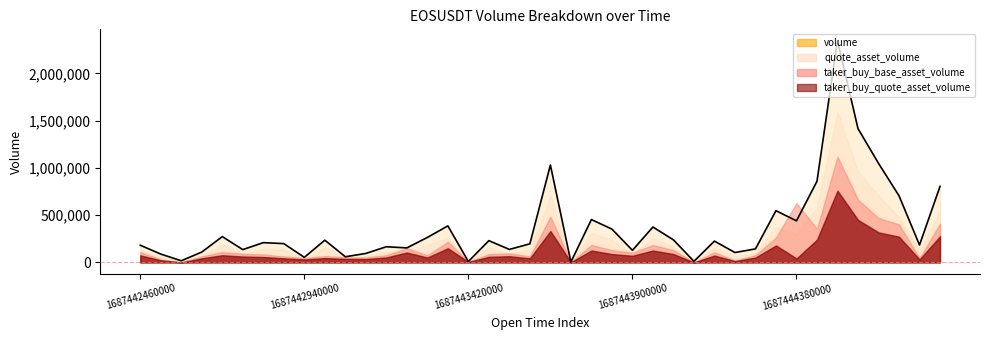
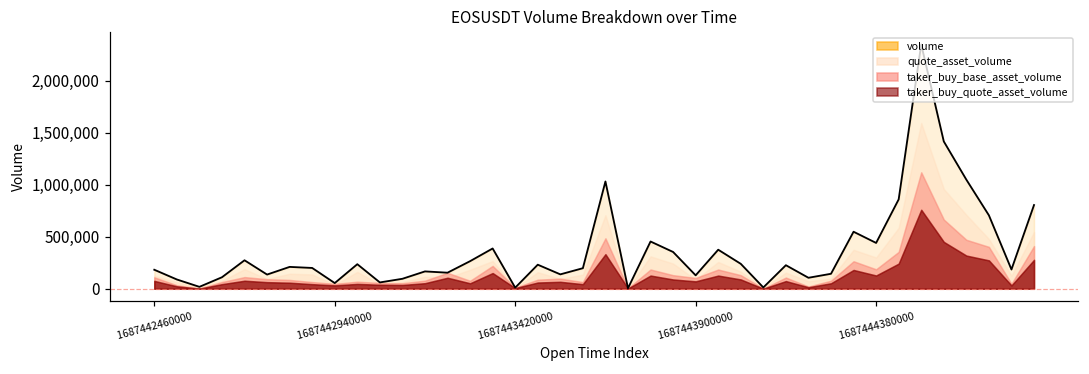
taker_buy_base_asset_volume, 1687444380000: 600,000 -> 200,000
taker_buy_quote_asset_volume, 1687444380000: 0 -> 100,000
